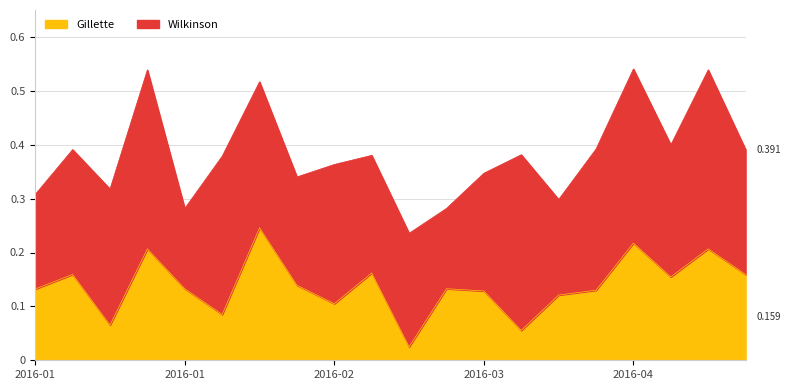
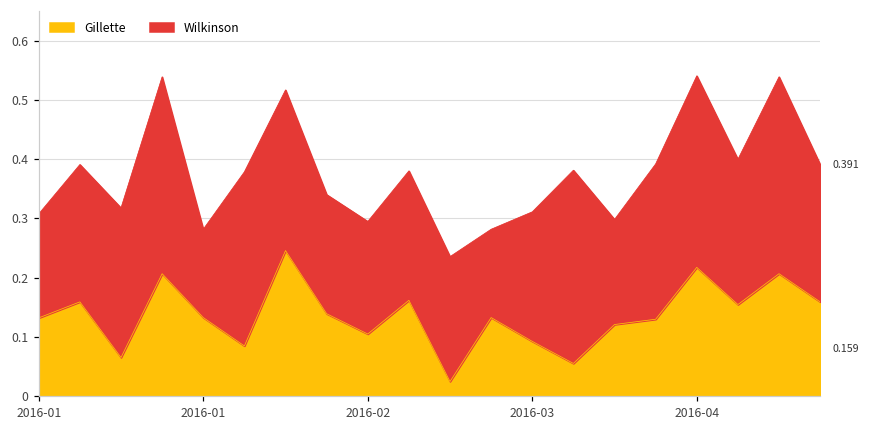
Wilkinson, 2016-02: 0.26 -> 0.19
Gillette, 2016-03: 0.13 -> 0.09
